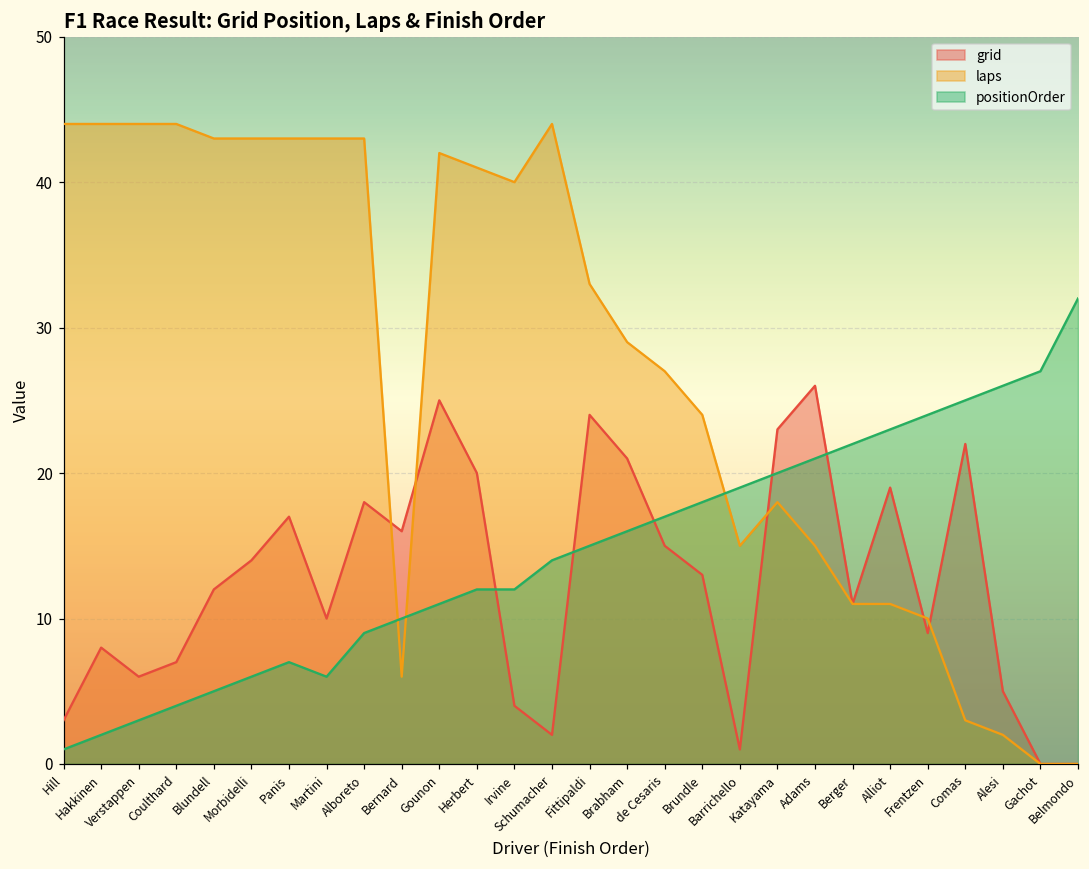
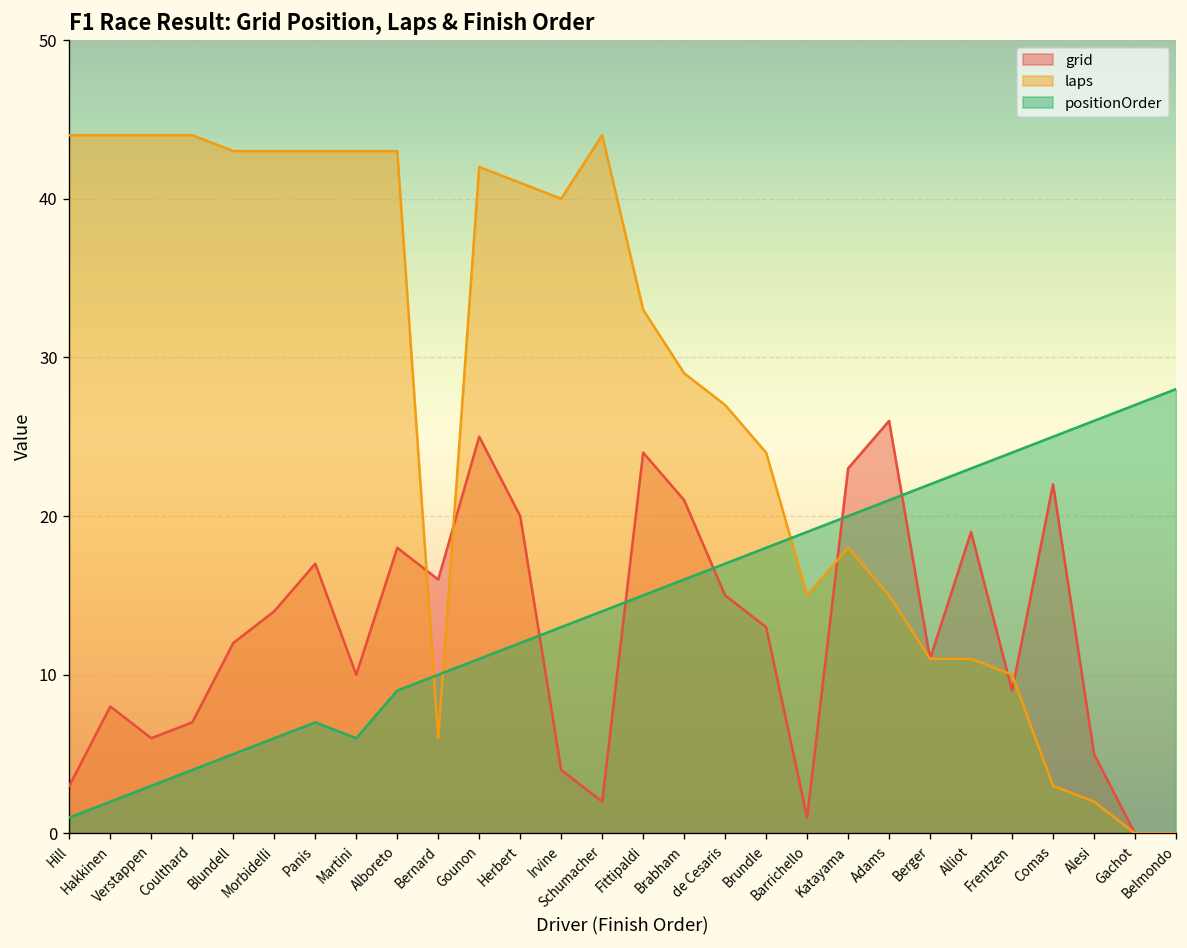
positionOrder, Irvine: 12 -> 13
positionOrder, Belmondo: 32 -> 28
